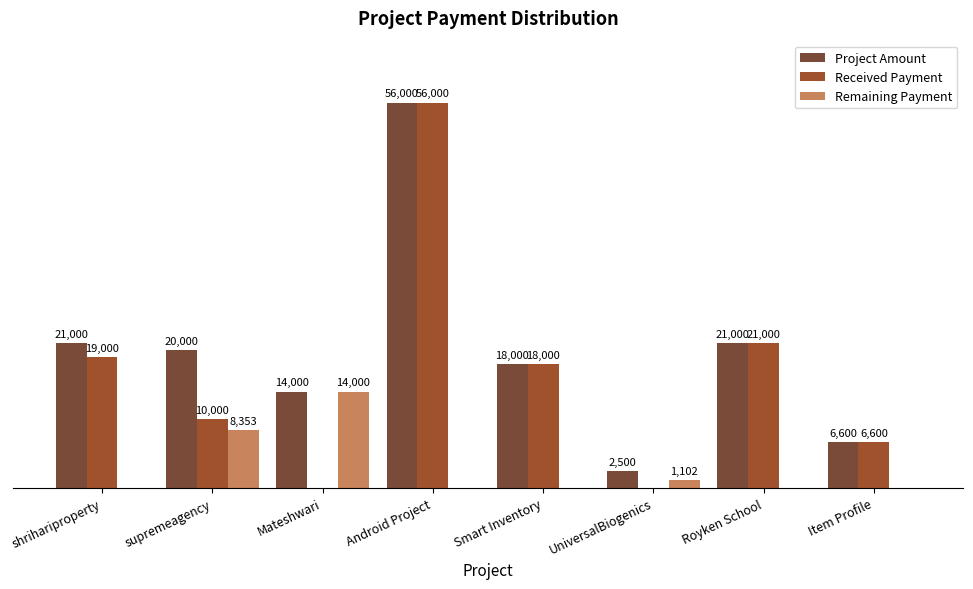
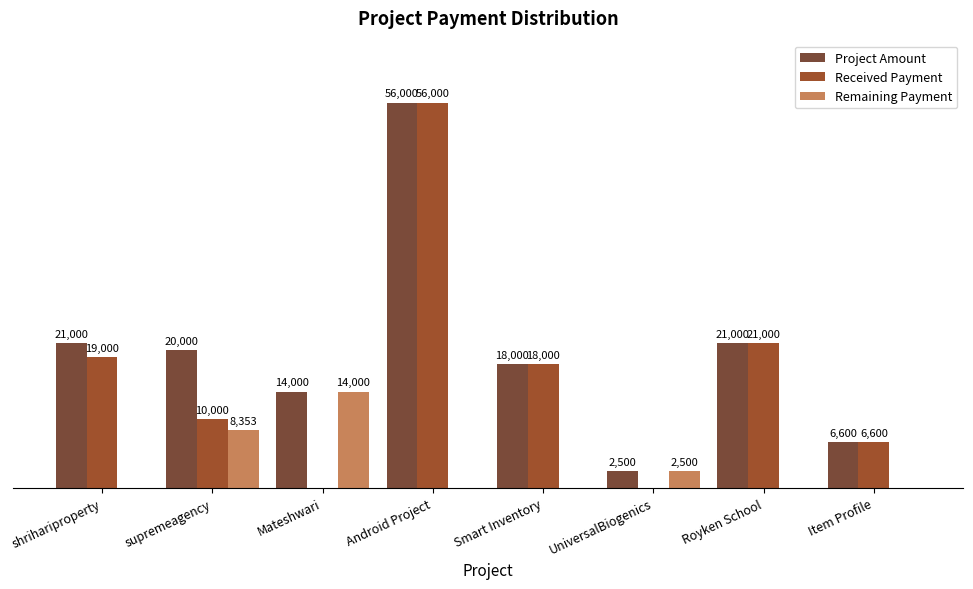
Remaining Payment, UniversalBiogenics: 1,102 -> 2,500
